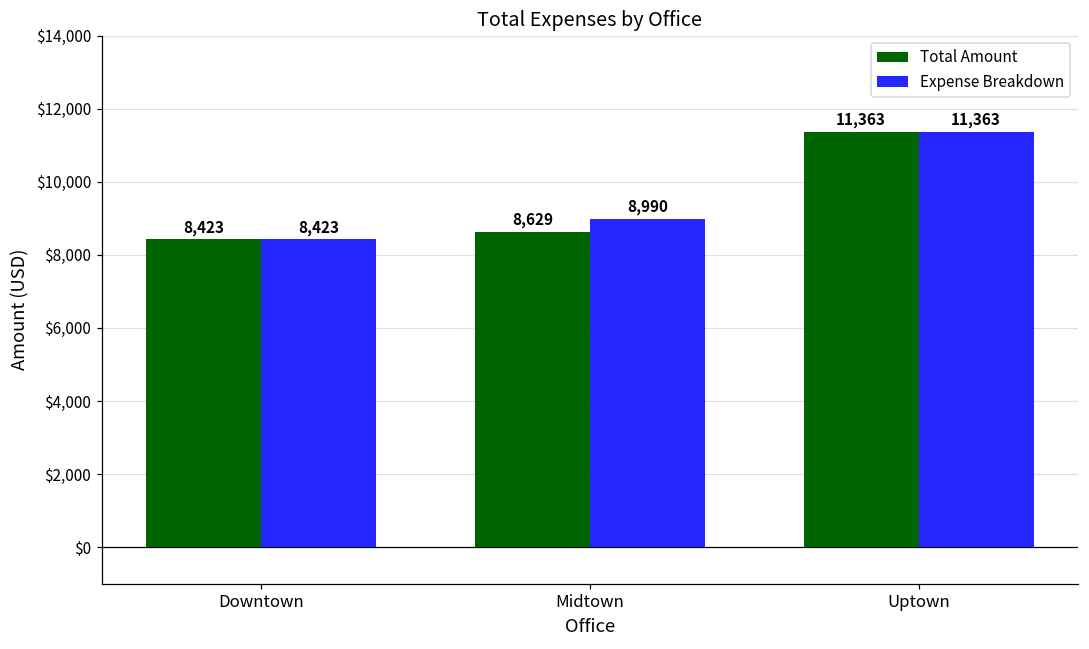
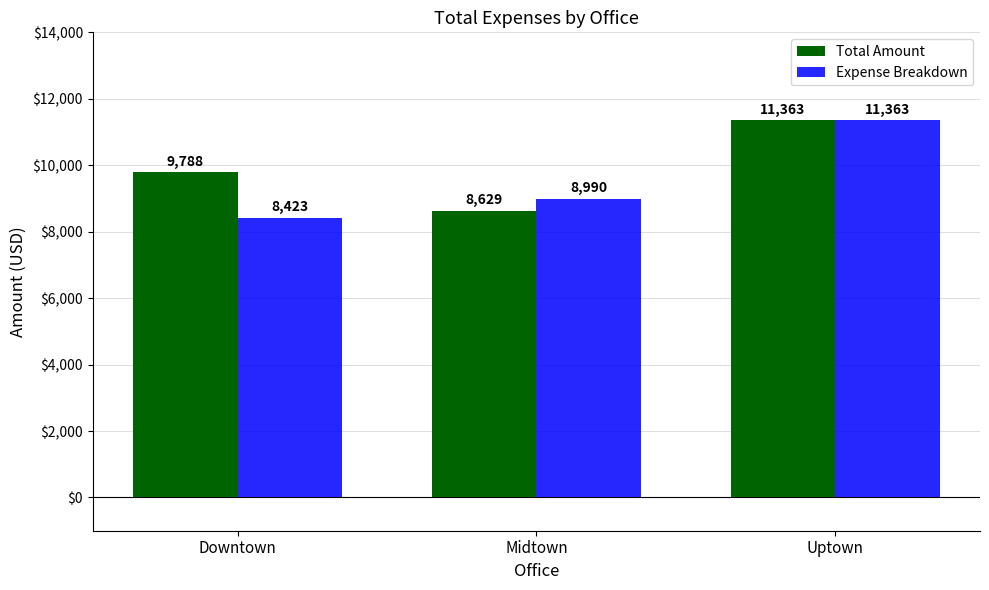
Total Amount, Downtown: 8,423 -> 9,788
